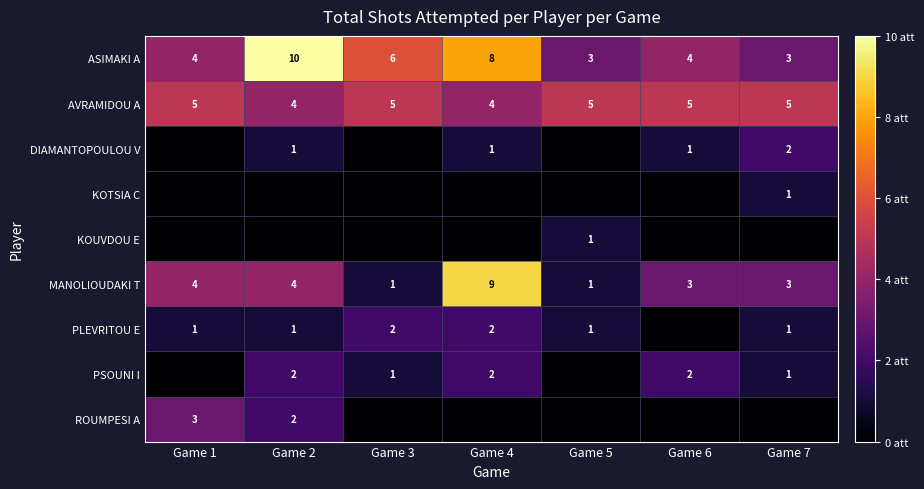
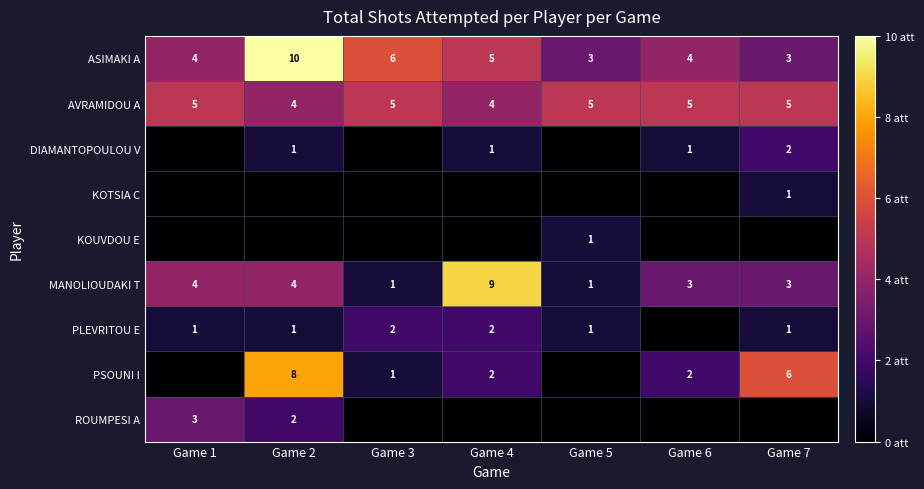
ASIMAKI A, Game 4: 8 -> 5
PSOUNI I, Game 2: 2 -> 8
PSOUNI I, Game 7: 1 -> 6
